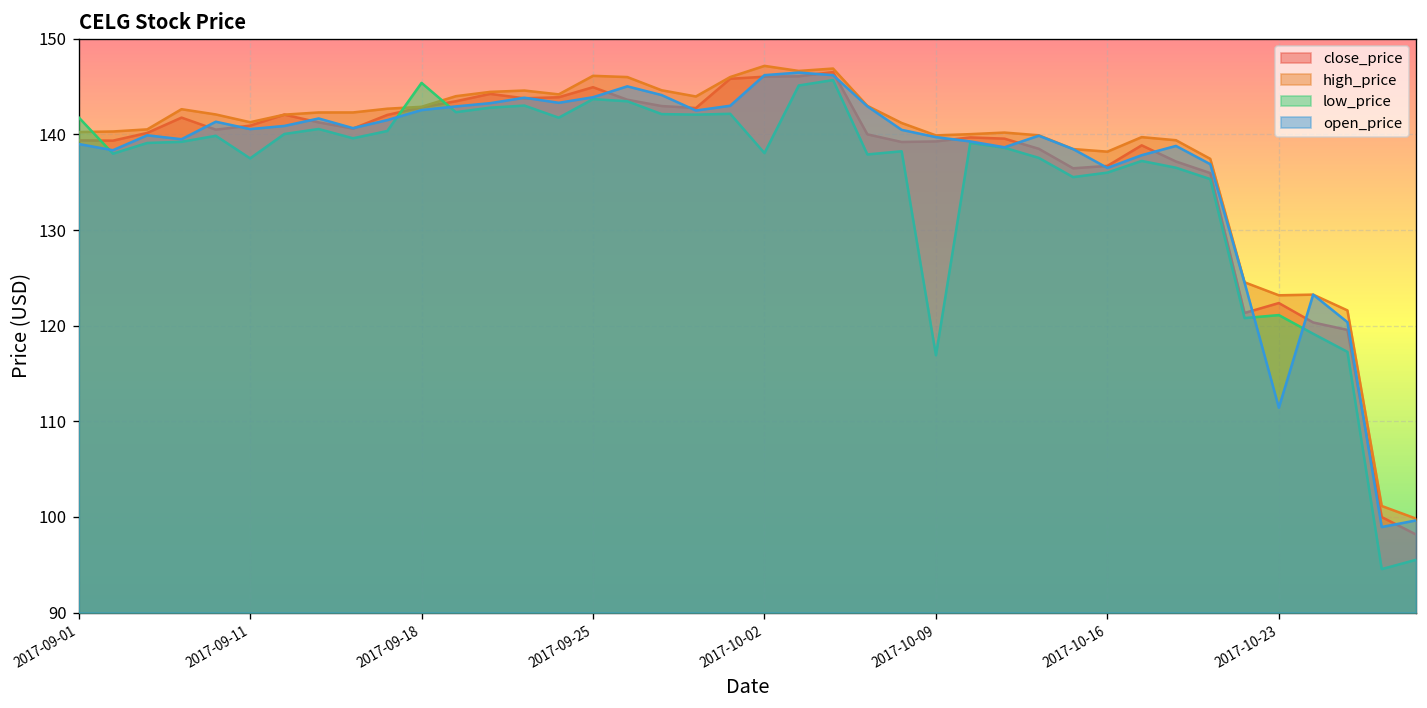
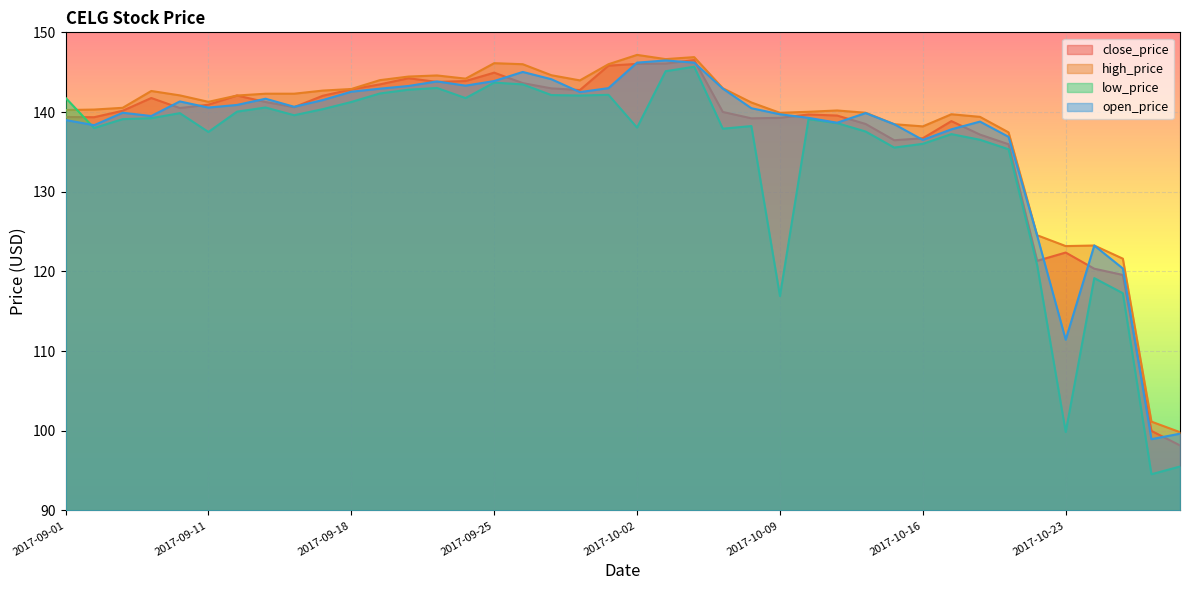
low_price, 2017-09-18: 145 -> 141
low_price, 2017-10-23: 121 -> 100
